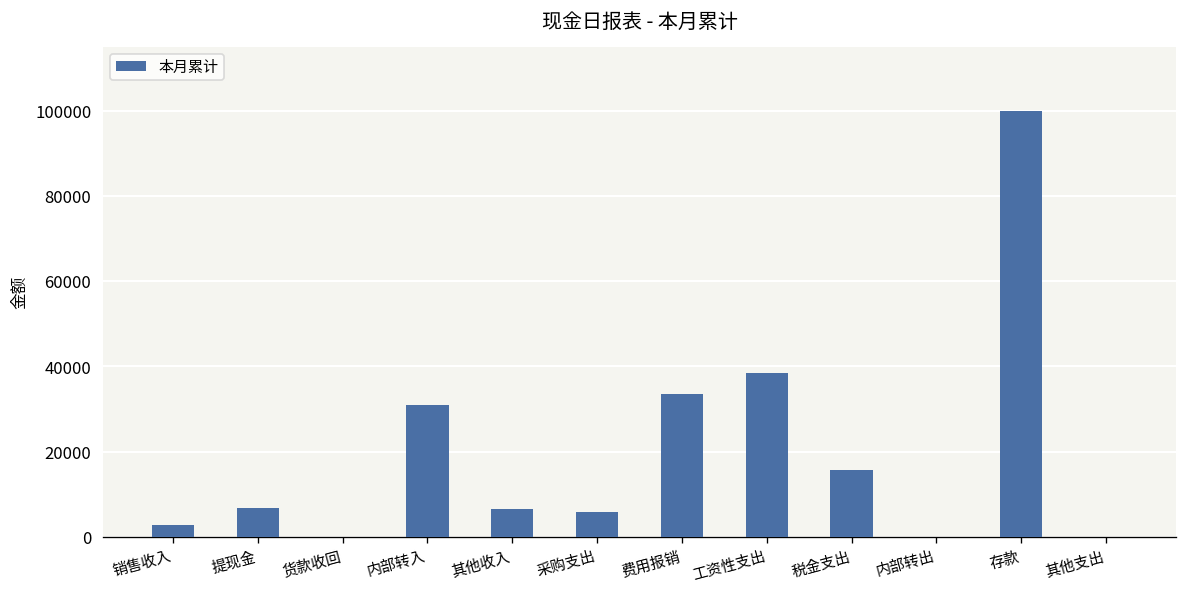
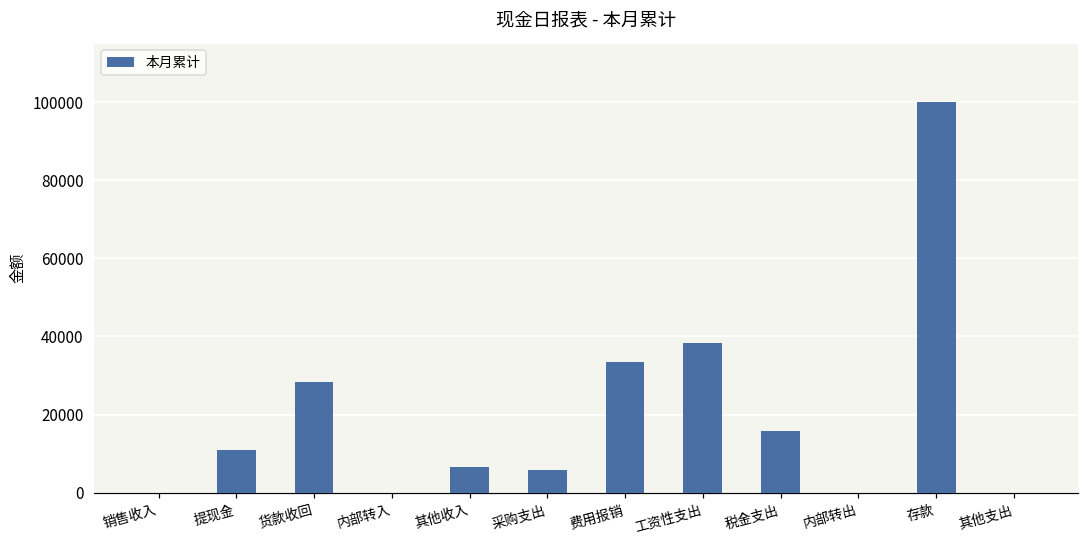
销售收入: 3000 -> 0
提现金: 7000 -> 11000
货款收回: 0 -> 28000
内部转入: 31000 -> 0
